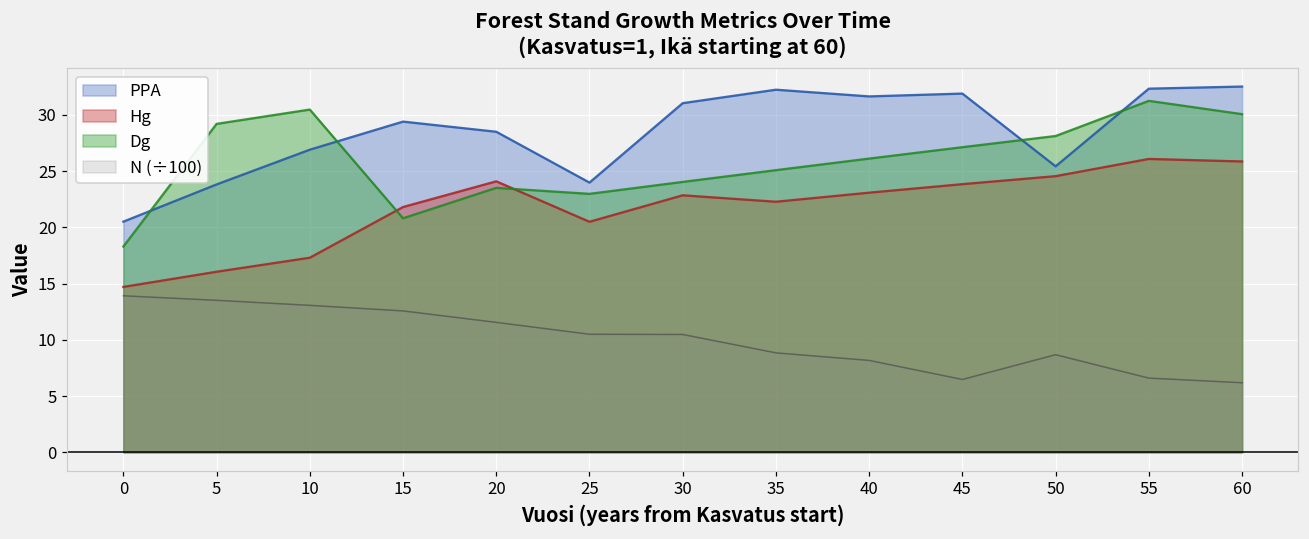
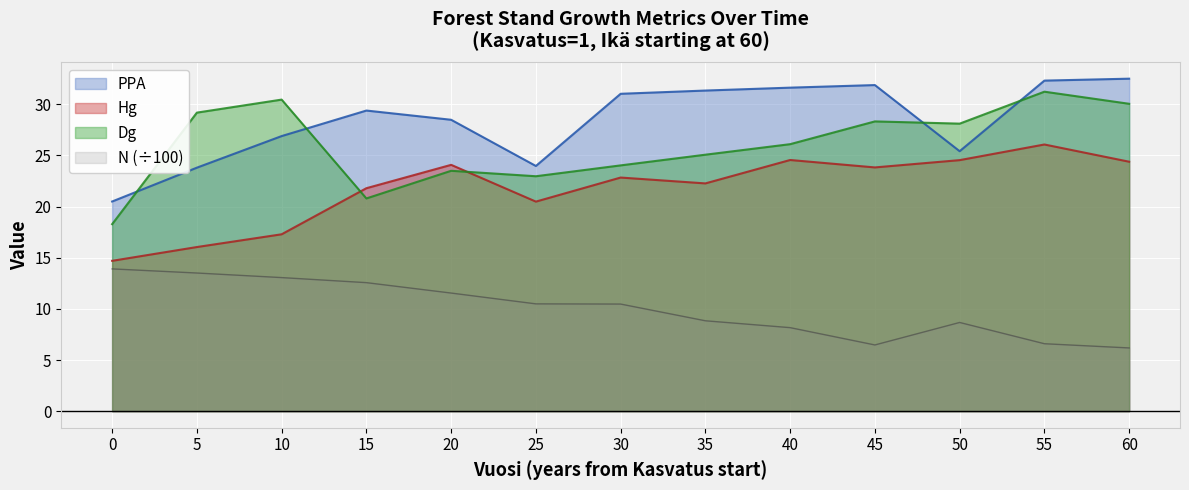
PPA, 35: 32.2 -> 31.3
Hg, 40: 23.1 -> 24.6
Dg, 45: 27.1 -> 28.3
Hg, 60: 25.9 -> 24.4
